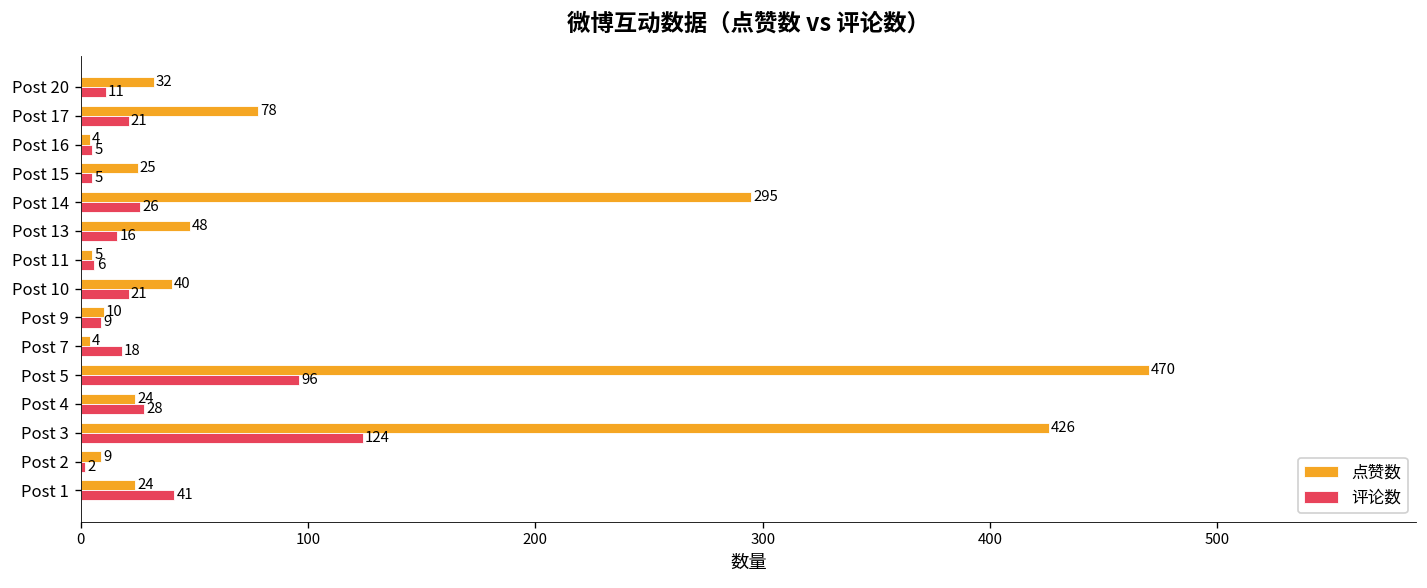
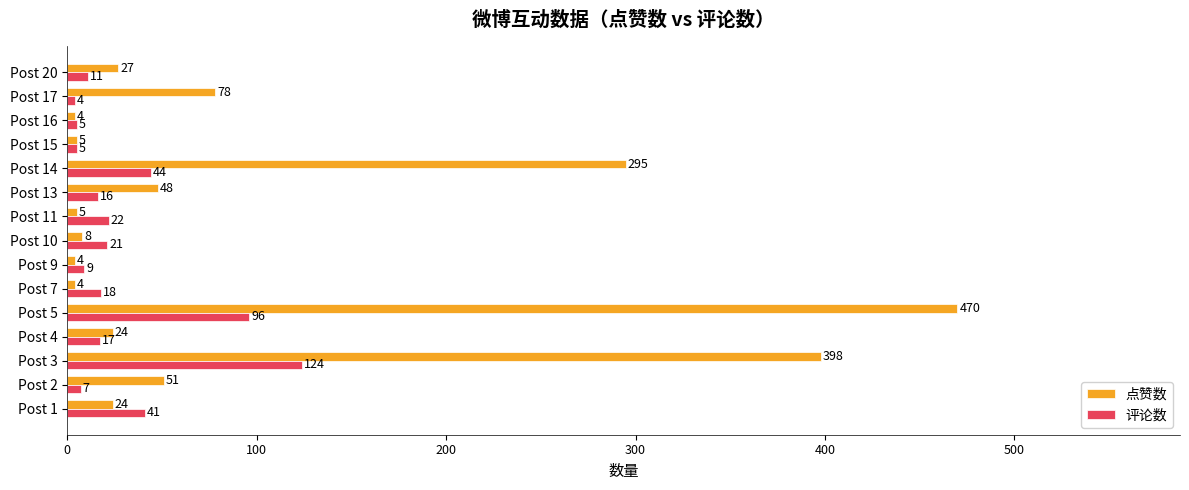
点赞数, Post 20: 32 -> 27
评论数, Post 17: 21 -> 4
点赞数, Post 15: 25 -> 5
评论数, Post 14: 26 -> 44
评论数, Post 11: 6 -> 22
点赞数, Post 10: 40 -> 8
点赞数, Post 9: 10 -> 4
评论数, Post 4: 28 -> 17
点赞数, Post 3: 426 -> 398
点赞数, Post 2: 9 -> 51
评论数, Post 2: 2 -> 7
